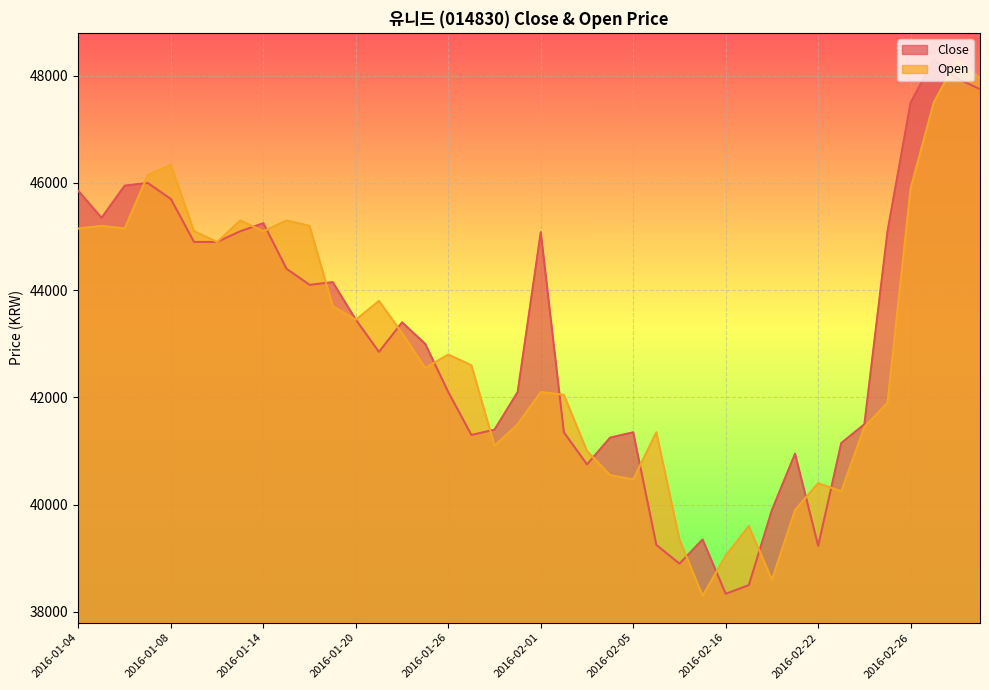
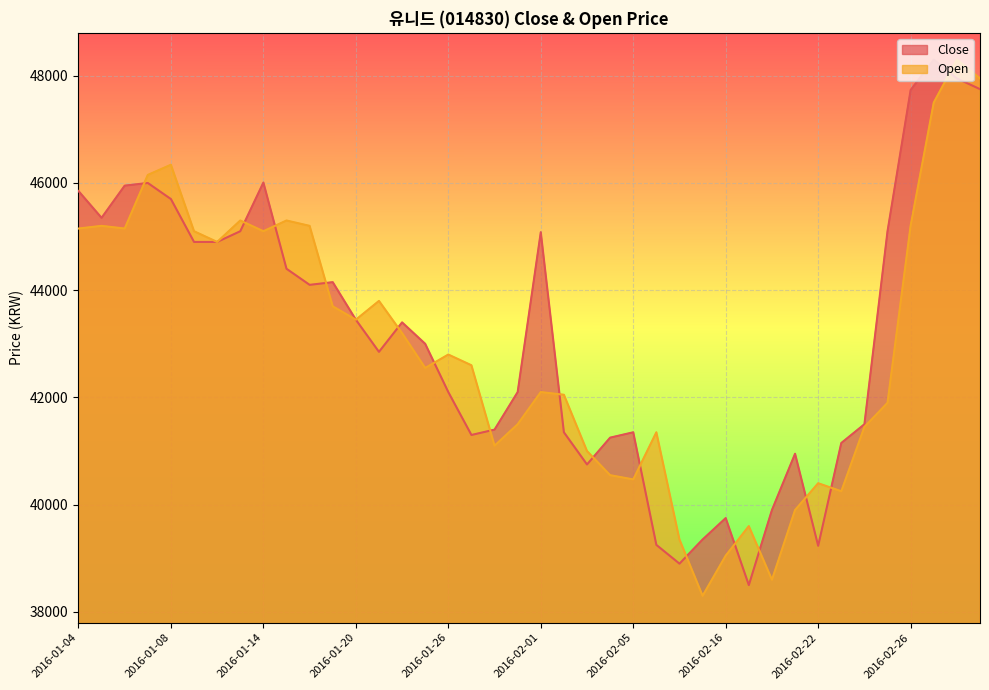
Close, 2016-01-14: 45300 -> 46000
Close, 2016-02-16: 38300 -> 39800
Close, 2016-02-26: 47500 -> 47700
Open, 2016-02-26: 45900 -> 45200
